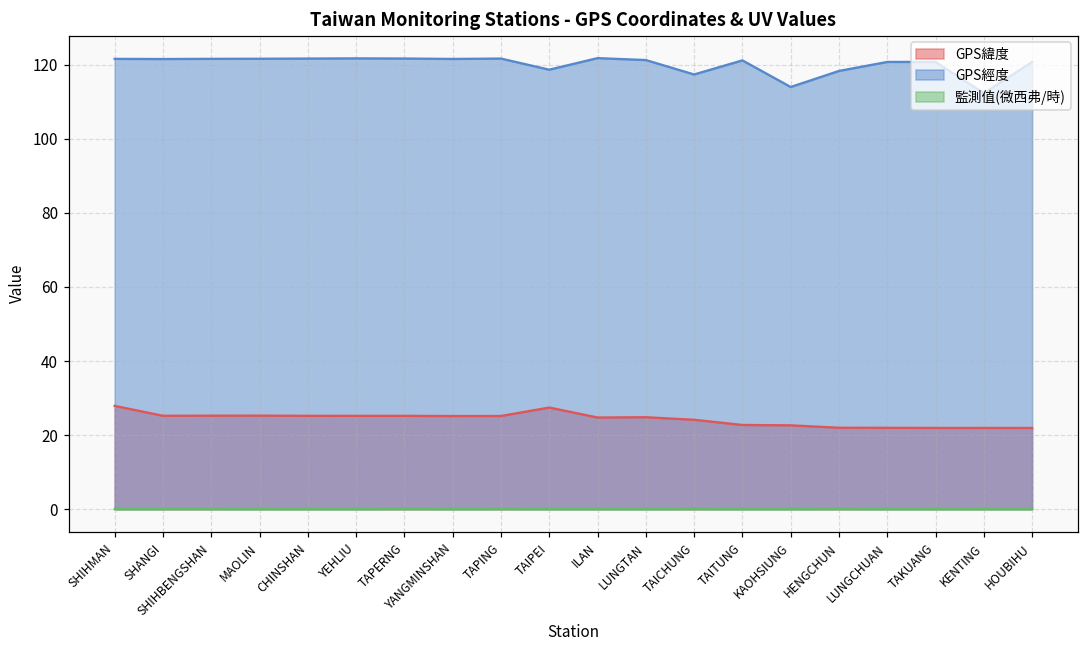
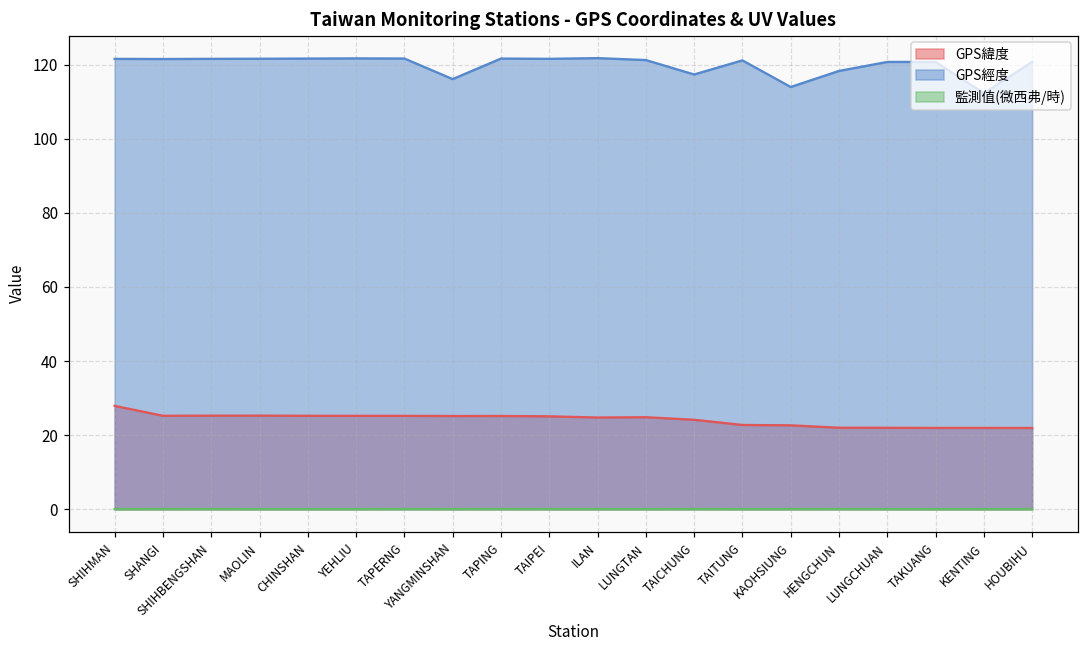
GPS經度, YANGMINSHAN: 122 -> 116
GPS緯度, TAIPEI: 27 -> 25
GPS經度, TAIPEI: 119 -> 122
